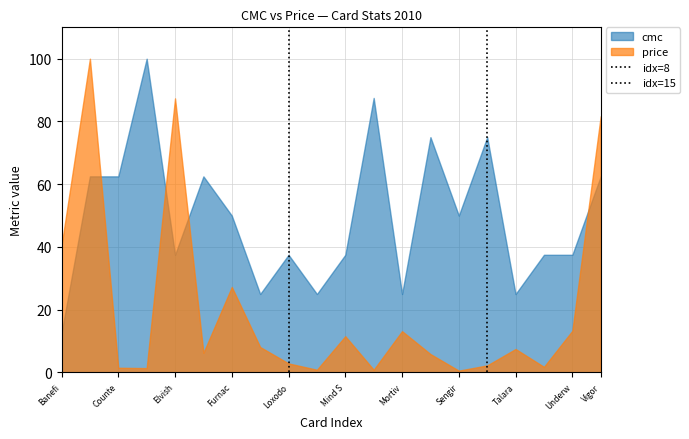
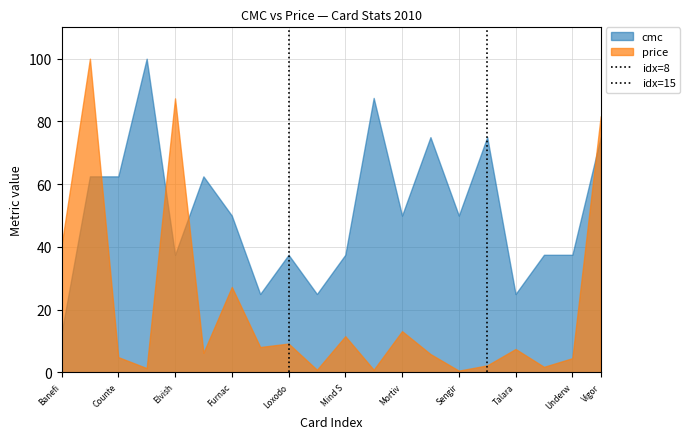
price, Counte: 1 -> 5
price, Loxodo: 3 -> 9
cmc, Mortiv: 25 -> 50
price, Underw: 13 -> 5
cmc, Vigor: 63 -> 75
